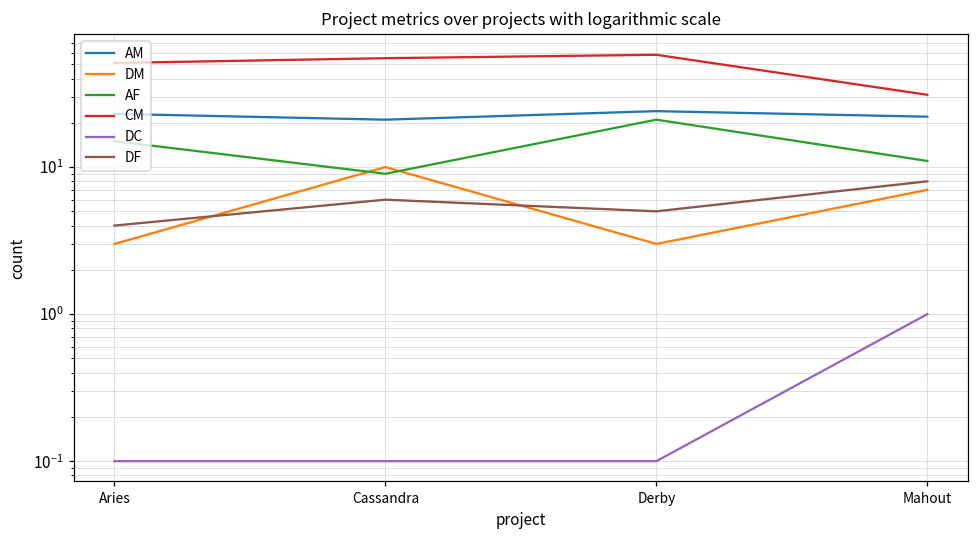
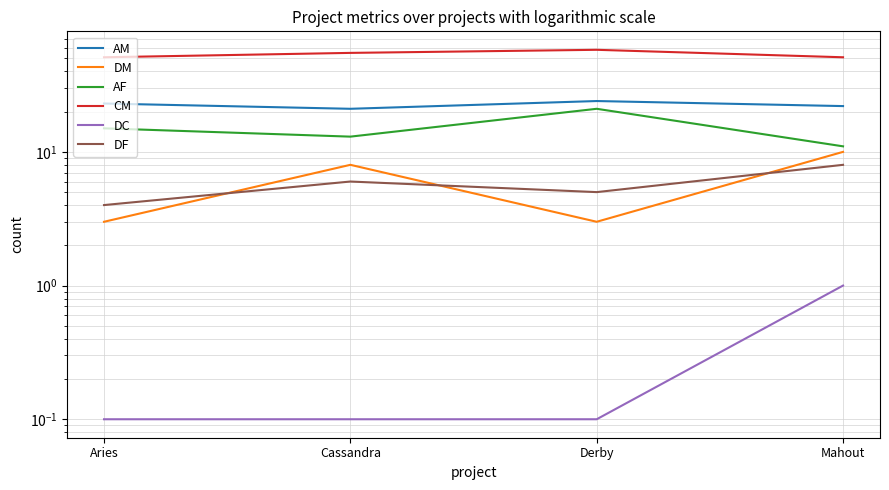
DM, Cassandra: 10 -> 8
AF, Cassandra: 9 -> 13
DM, Mahout: 7 -> 10
CM, Mahout: 31 -> 51
